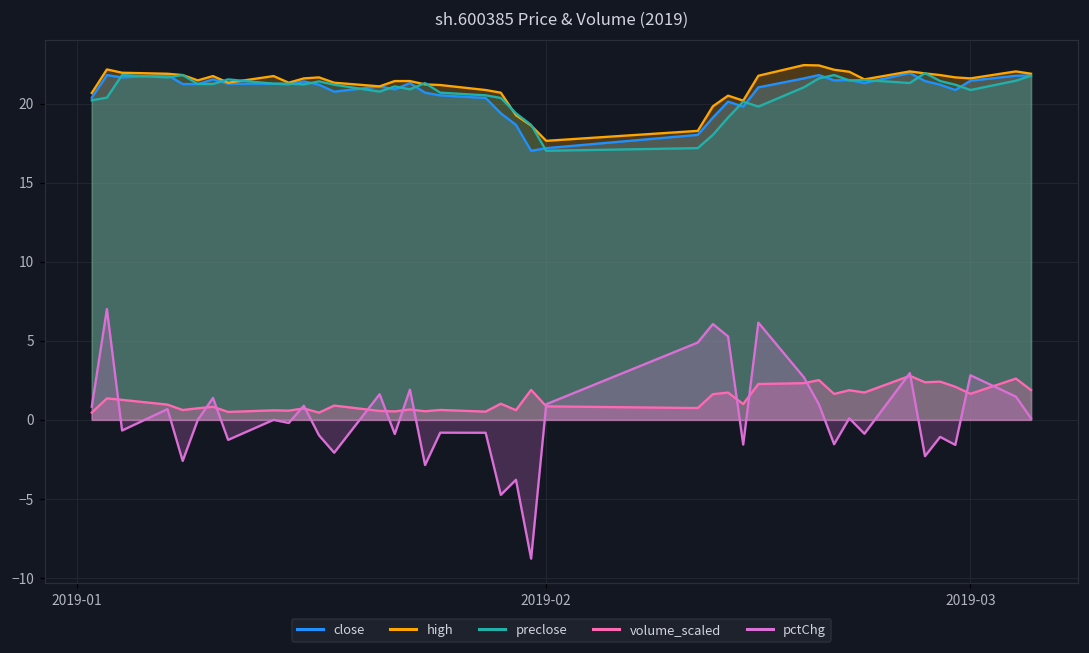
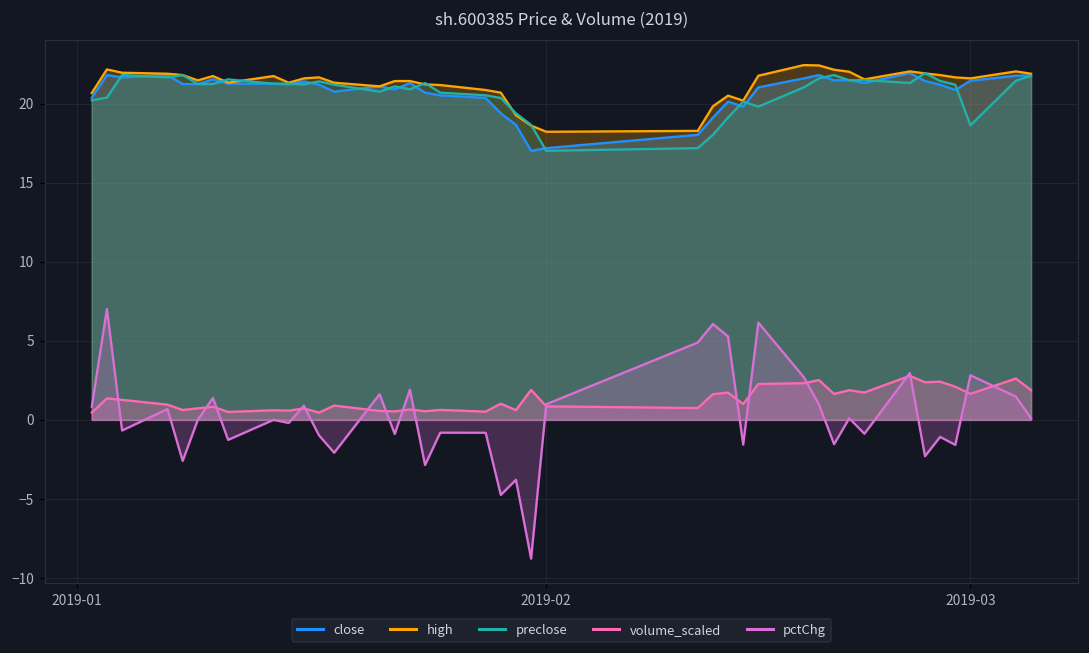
high, 2019-02: 17.7 -> 18.2
preclose, 2019-03: 20.9 -> 18.6
